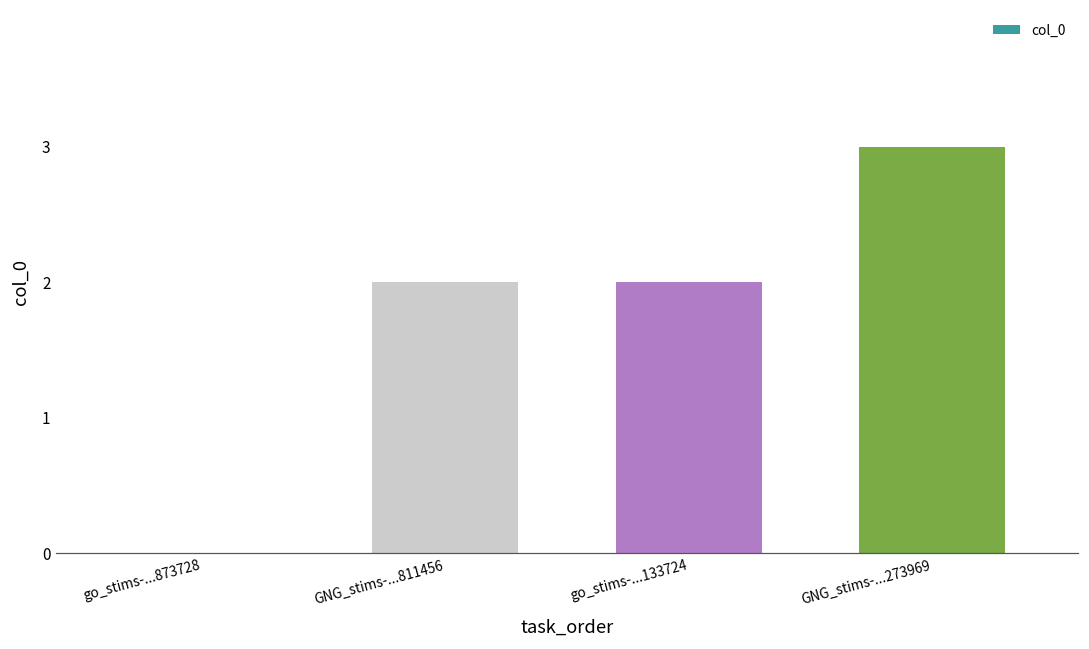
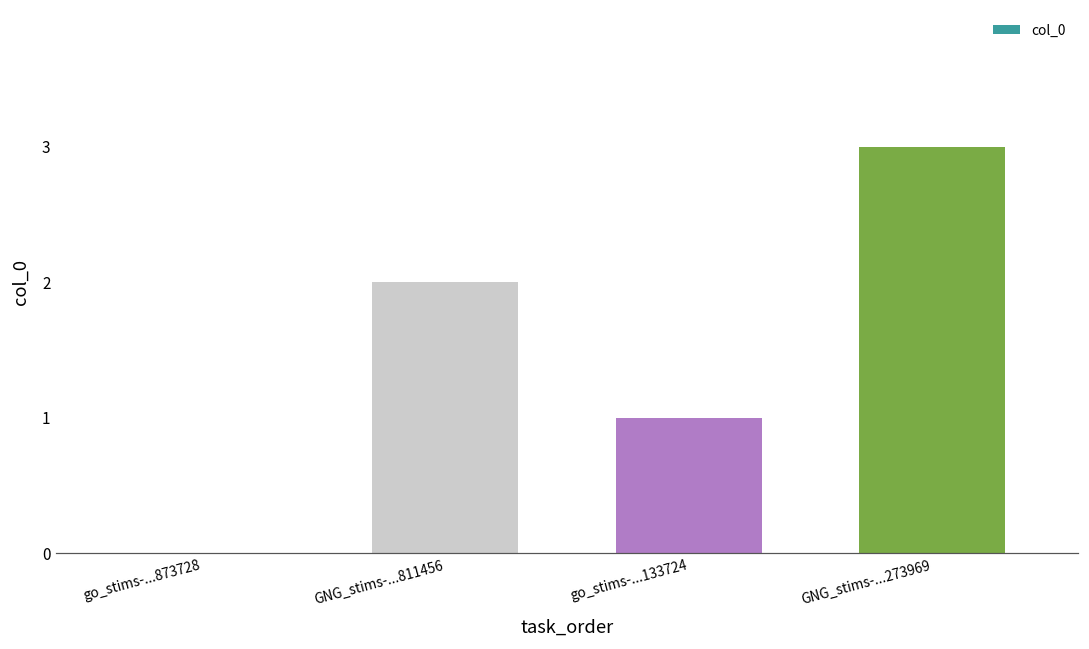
go_stims-...133724: 2 -> 1
